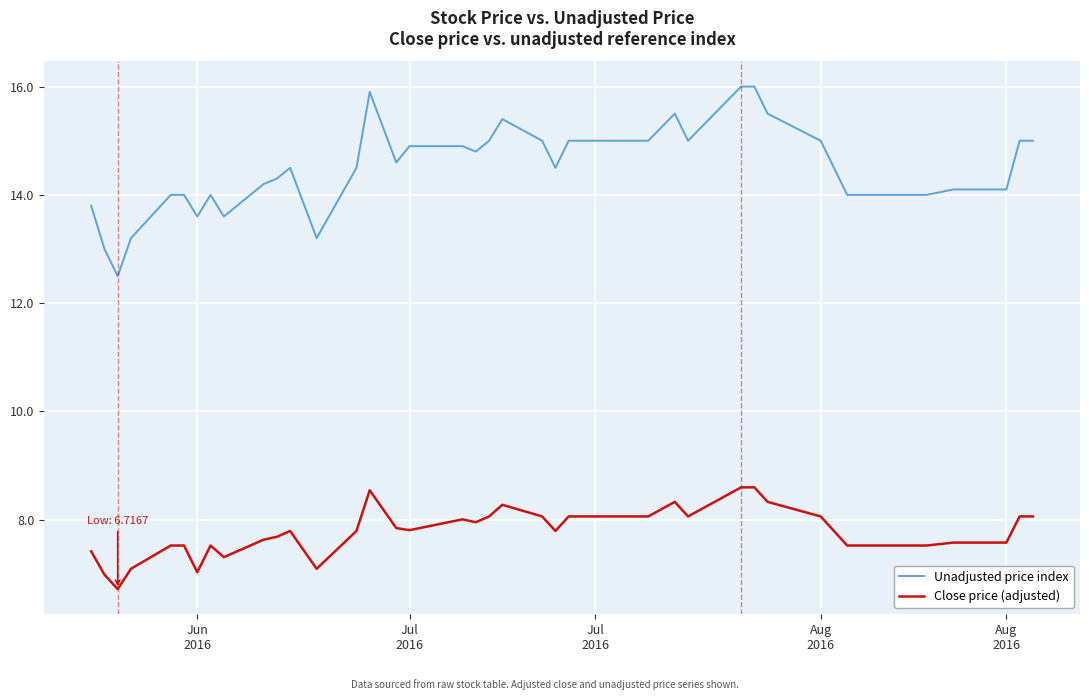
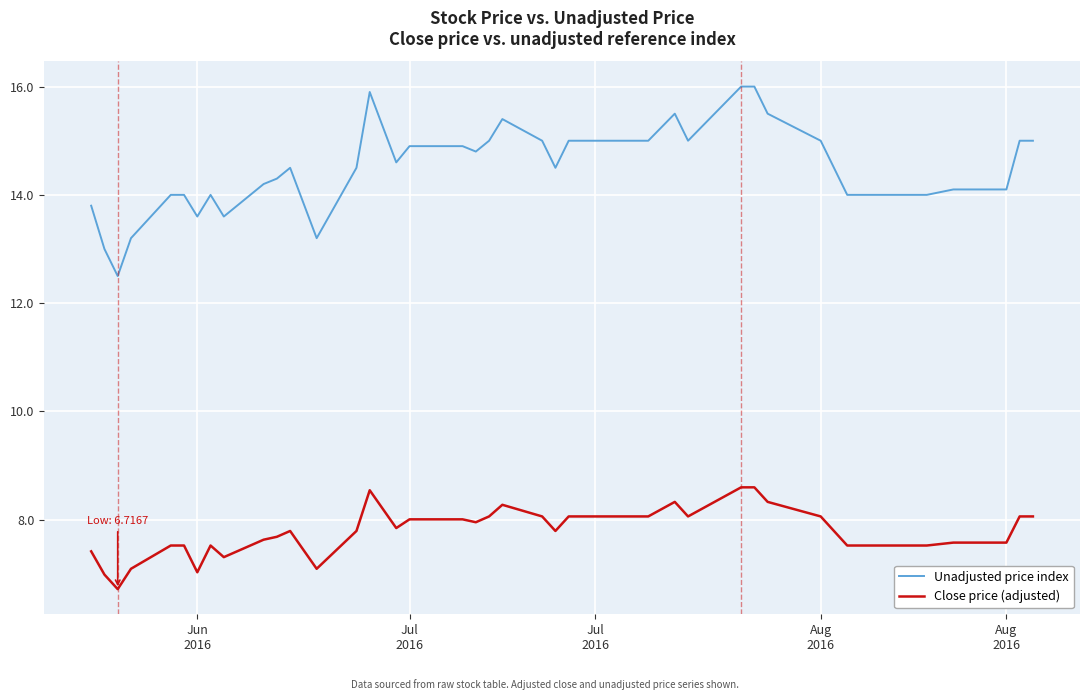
Close price (adjusted), Jul 2016: 7.8 -> 8.0
